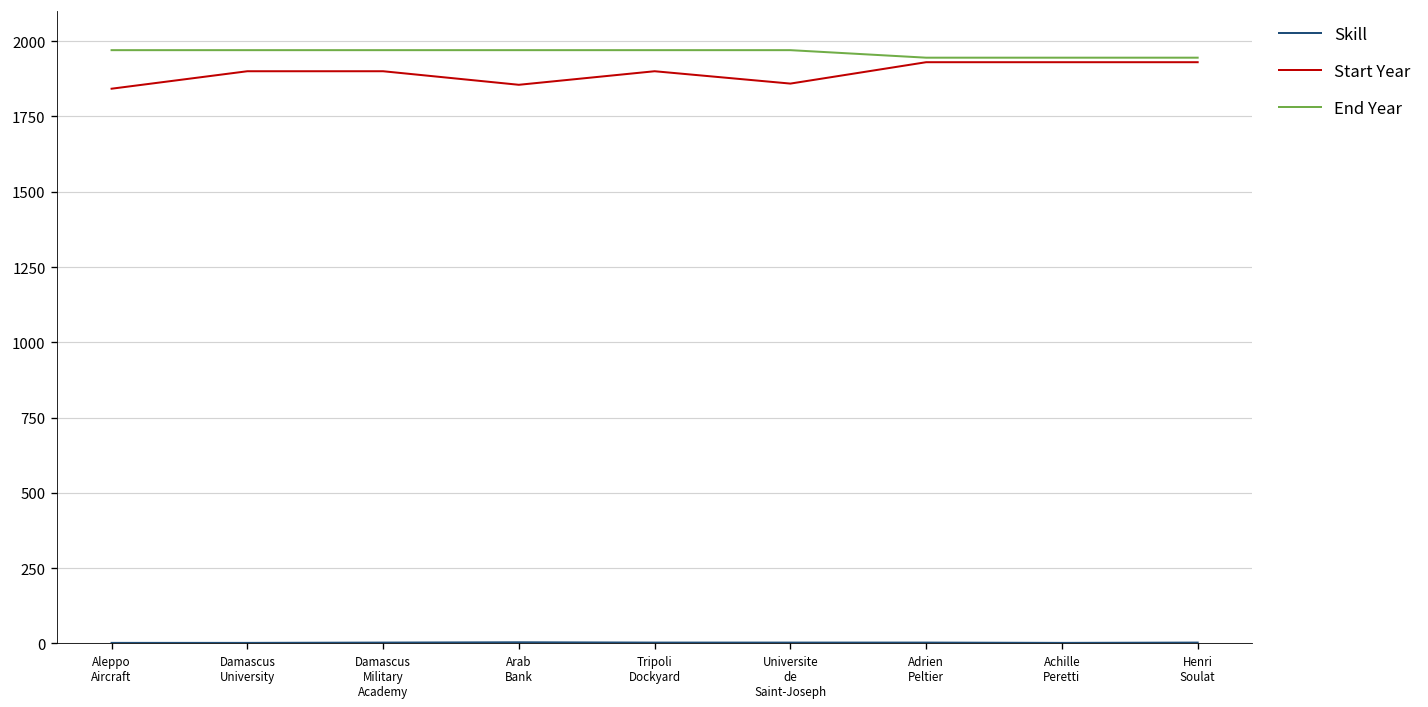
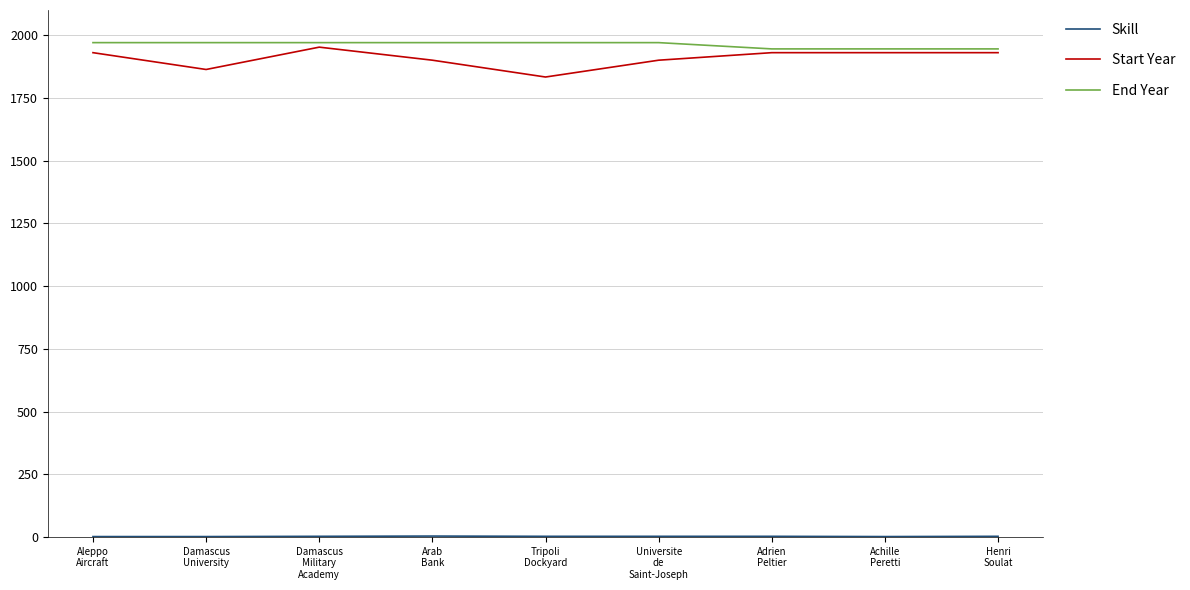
Start Year, Aleppo Aircraft: 1840 -> 1930
Start Year, Damascus University: 1900 -> 1860
Start Year, Damascus Military Academy: 1900 -> 1950
Start Year, Arab Bank: 1860 -> 1900
Start Year, Tripoli Dockyard: 1900 -> 1830
Start Year, Universite de Saint-Joseph: 1860 -> 1900
